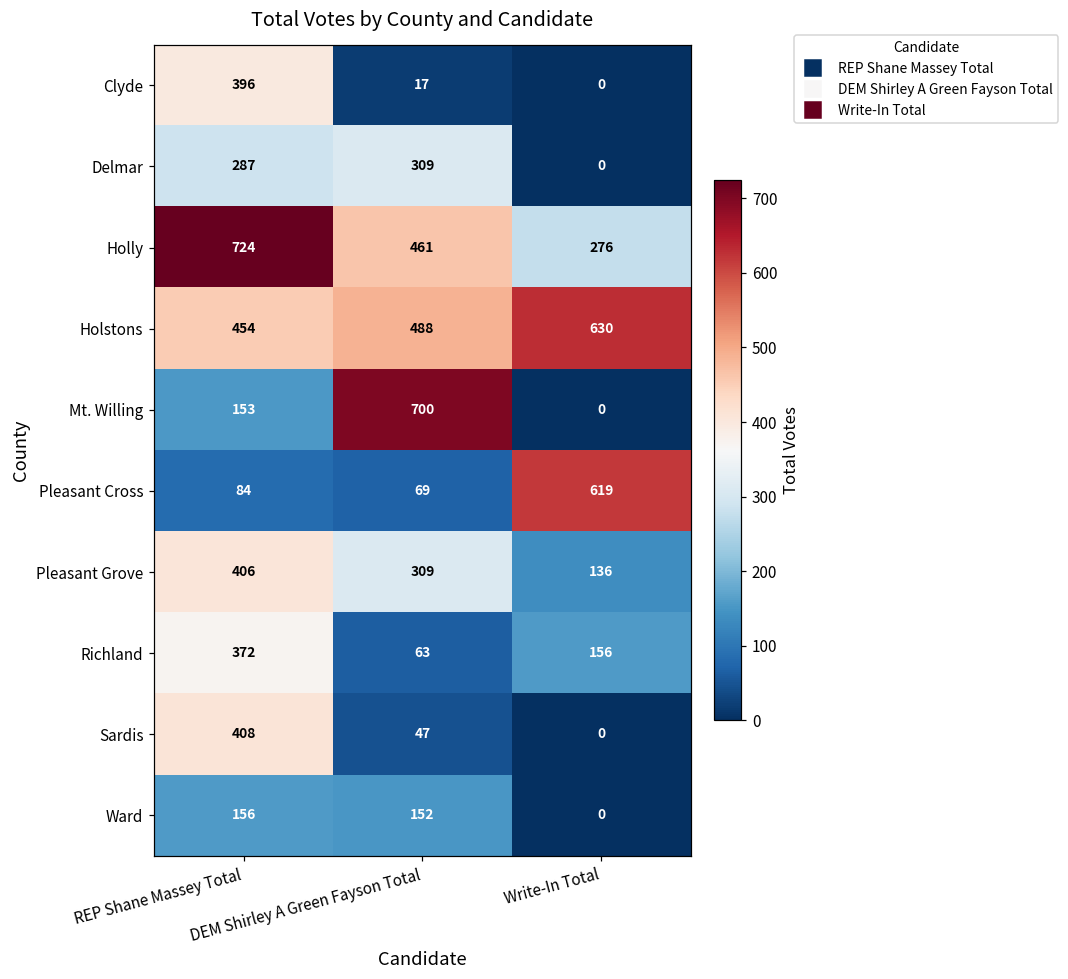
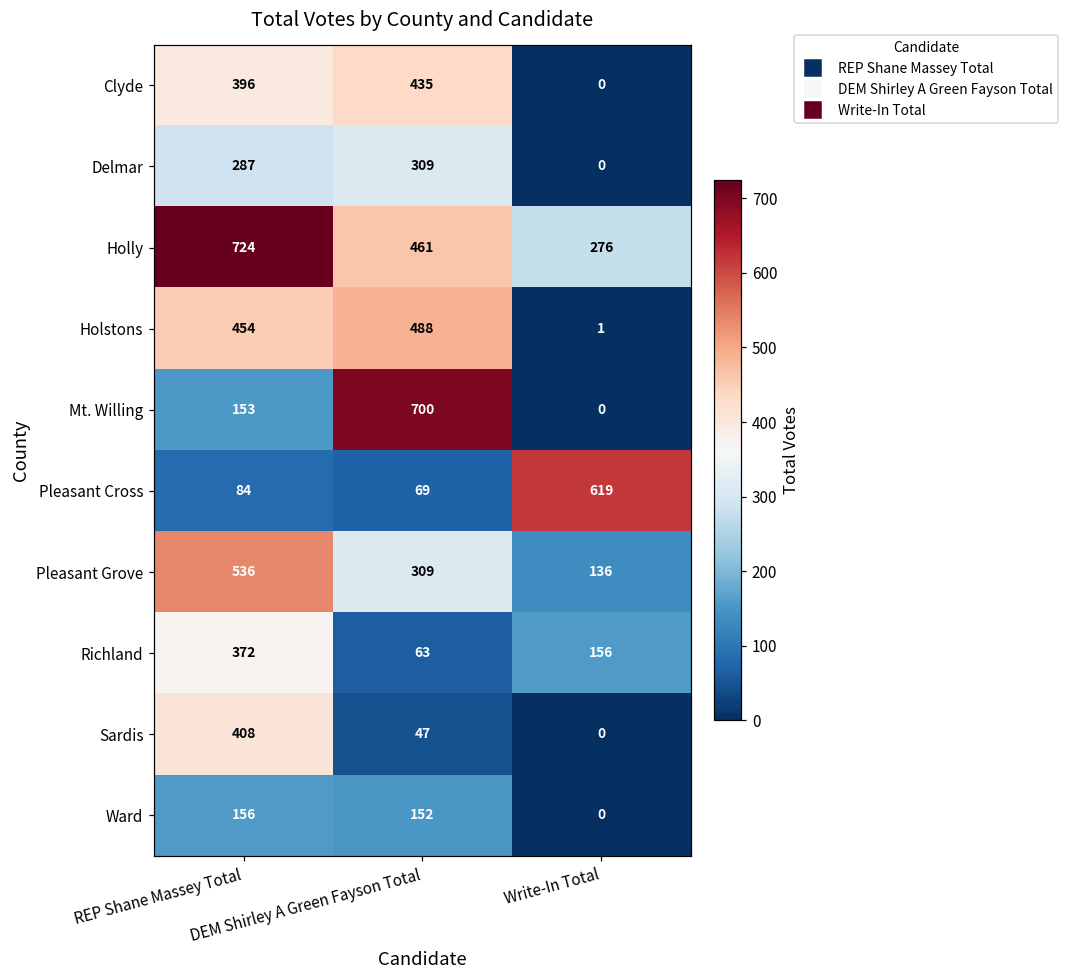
Clyde, DEM Shirley A Green Fayson Total: 17 -> 435
Holstons, Write-In Total: 630 -> 1
Pleasant Grove, REP Shane Massey Total: 406 -> 536
